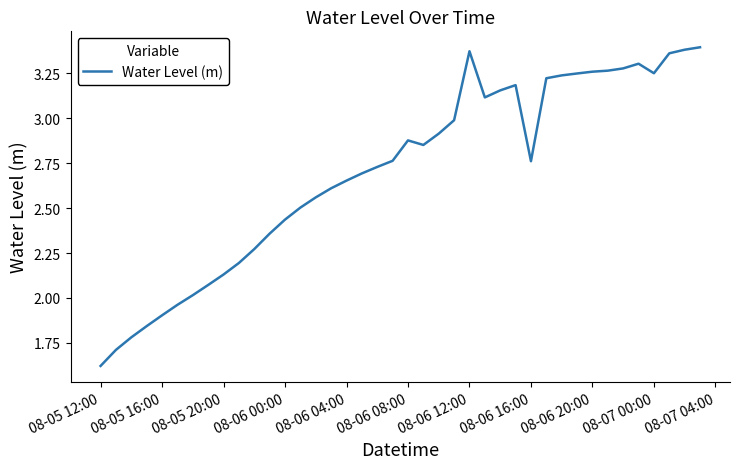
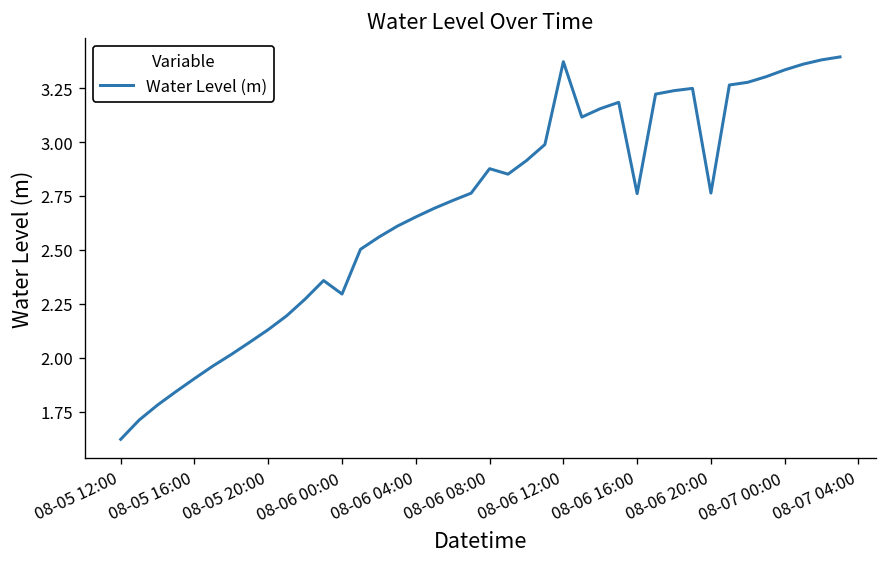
08-06 00:00: 2.44 -> 2.30
08-06 20:00: 3.26 -> 2.76
08-07 00:00: 3.25 -> 3.33
